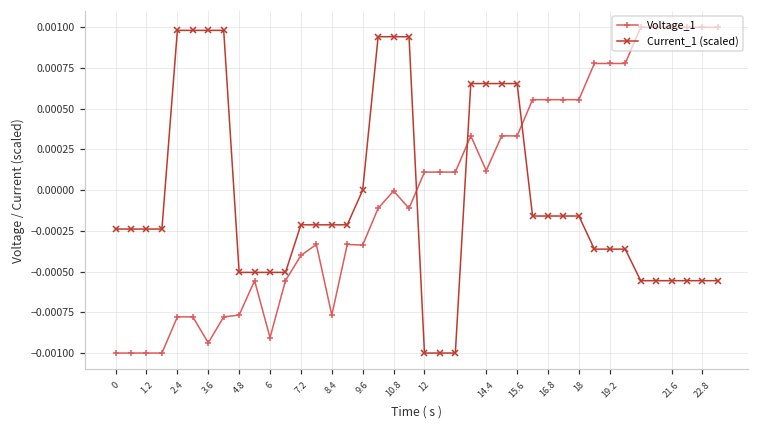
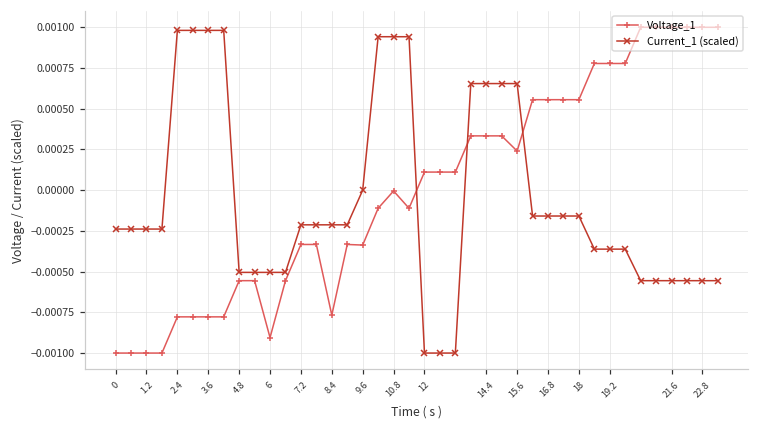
Voltage_1, 3.6: -0.00094 -> -0.00078
Voltage_1, 4.8: -0.00077 -> -0.00056
Voltage_1, 7.2: -0.00040 -> -0.00033
Voltage_1, 14.4: 0.00012 -> 0.00033
Voltage_1, 15.6: 0.00033 -> 0.00024
